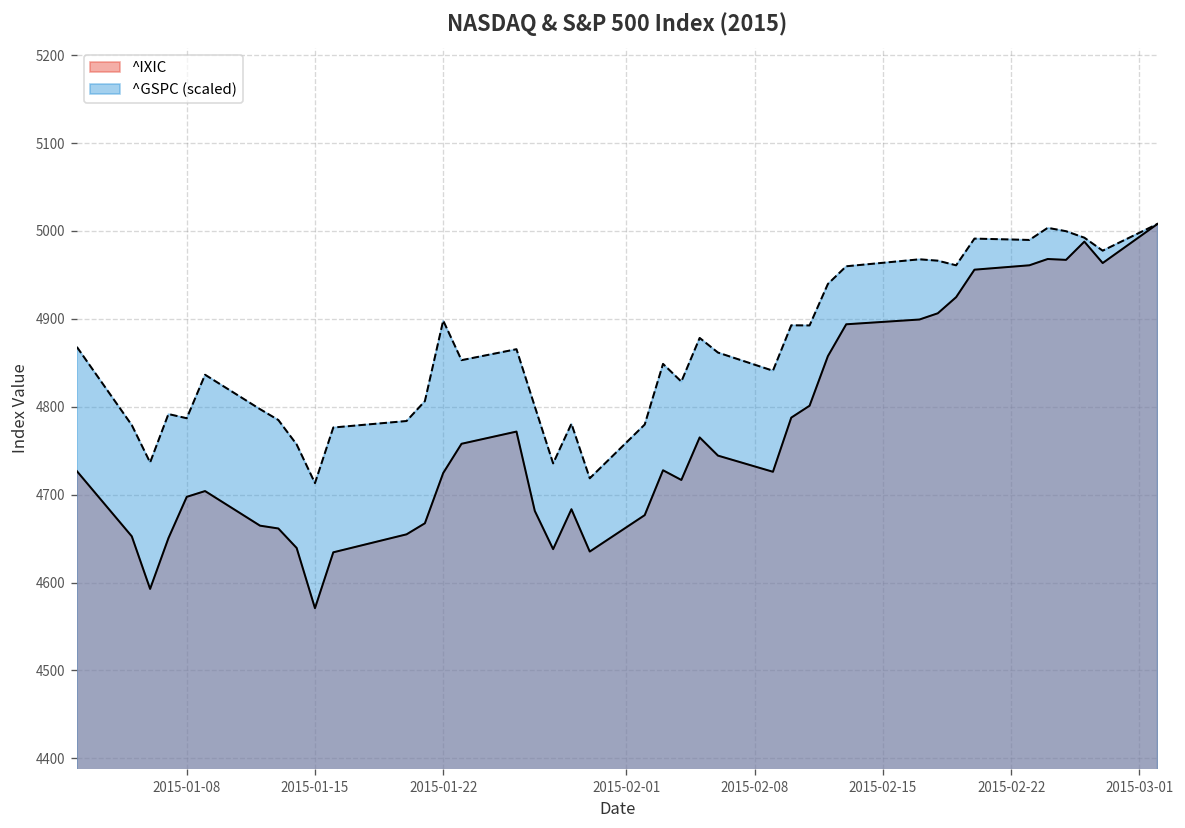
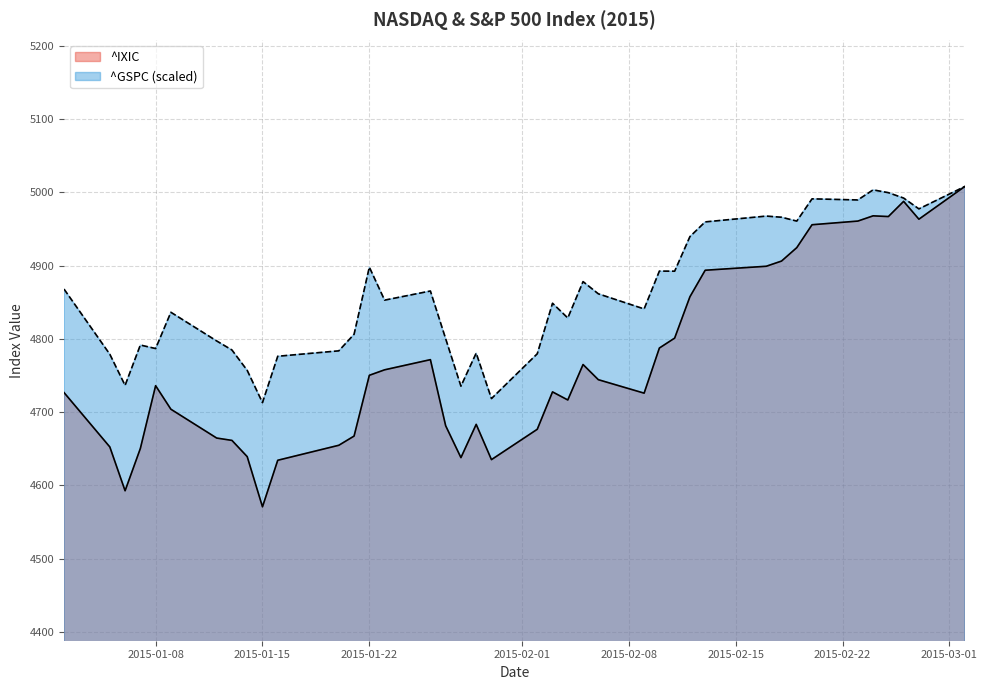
^IXIC, 2015-01-08: 4700 -> 4740
^IXIC, 2015-01-22: 4720 -> 4750
